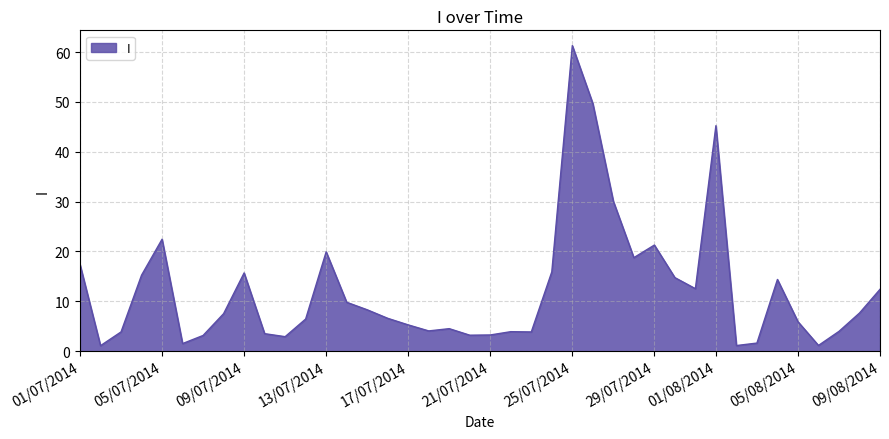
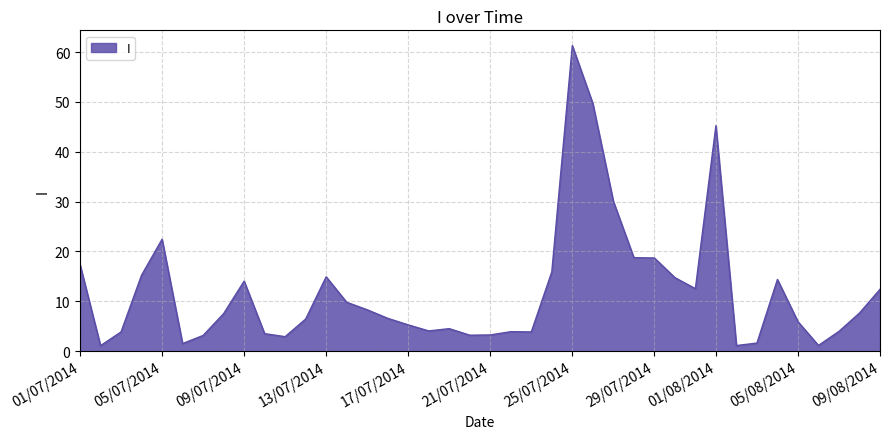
09/07/2014: 16 -> 14
13/07/2014: 20 -> 15
29/07/2014: 21 -> 19
